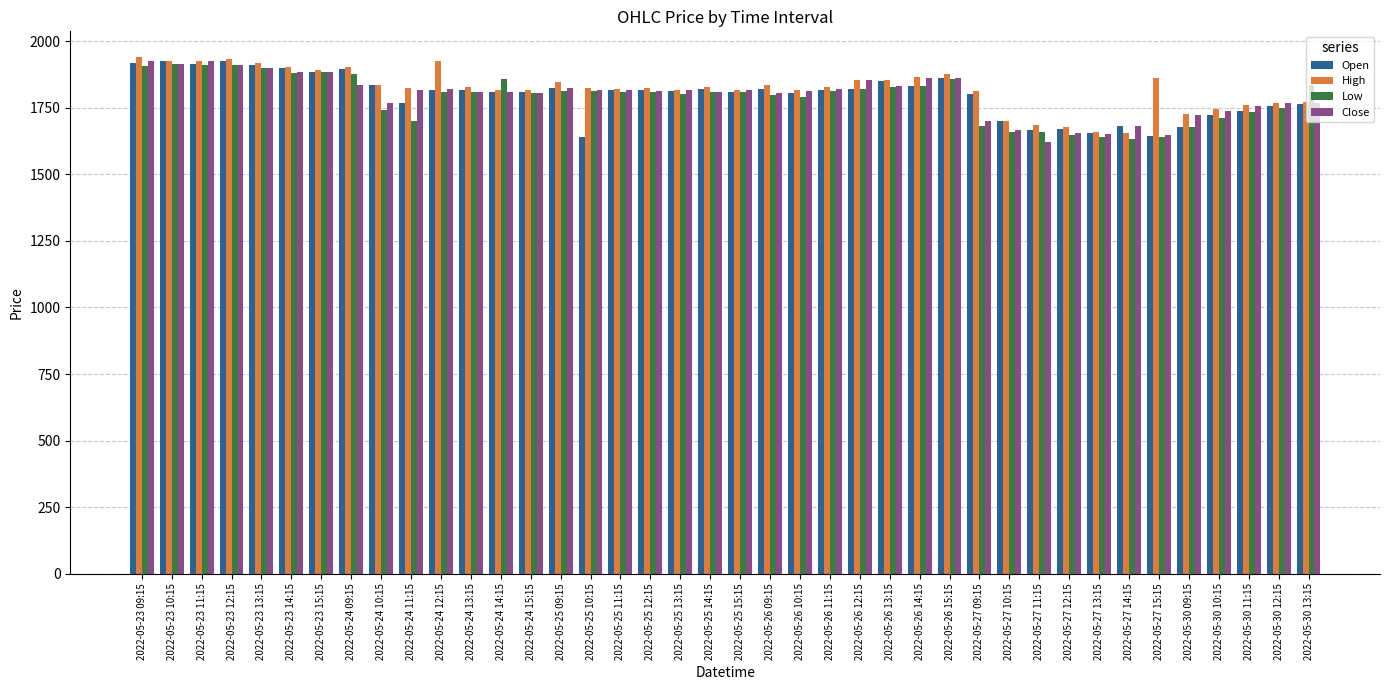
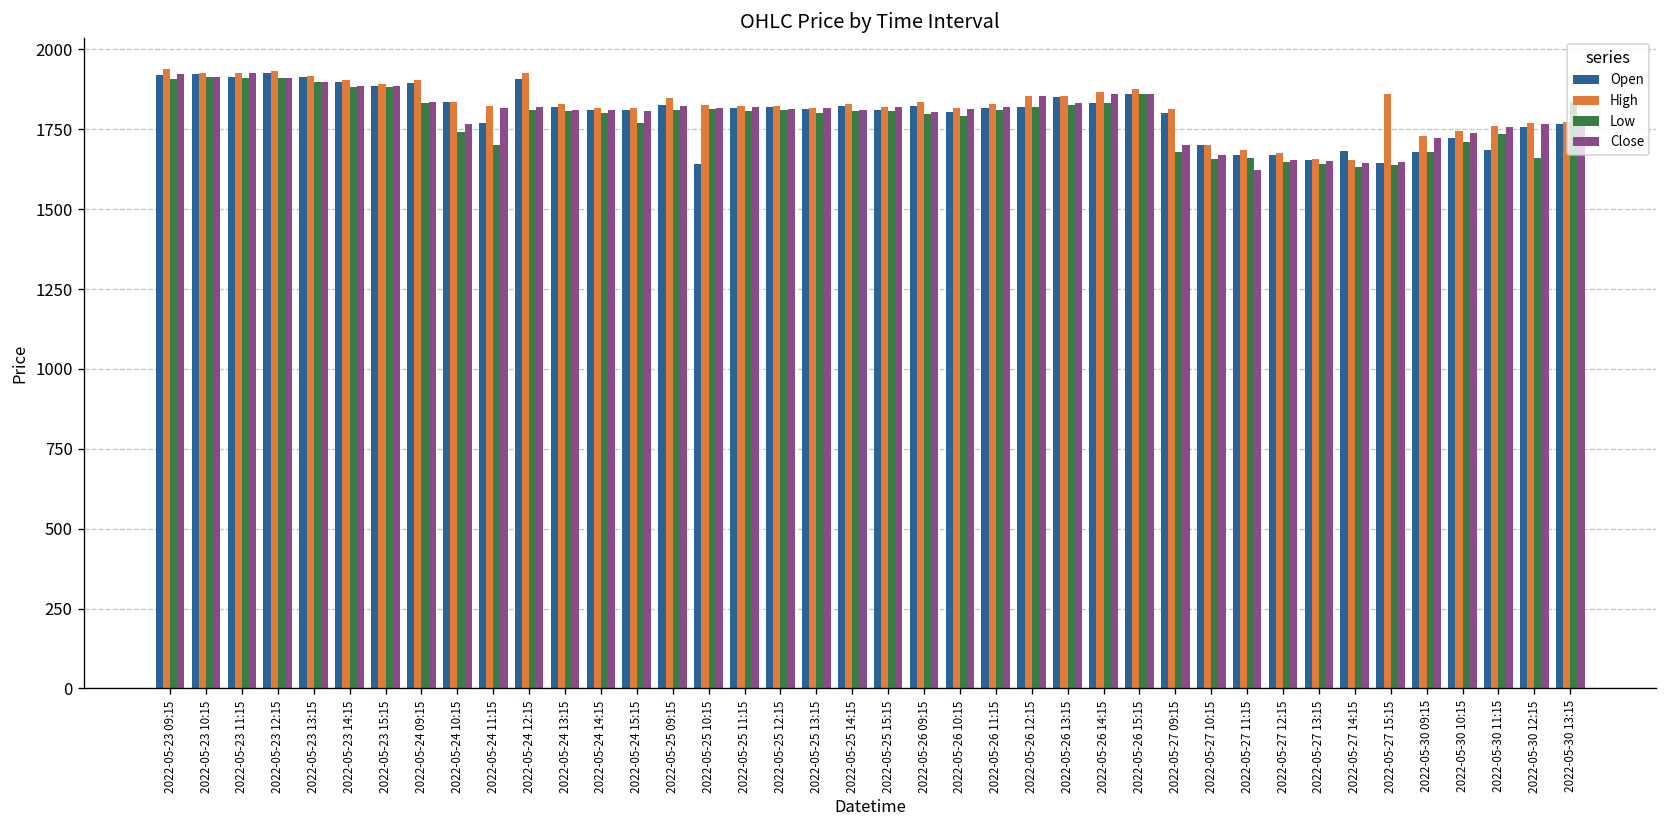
Low, 2022-05-24 09:15: 1880 -> 1830
Open, 2022-05-24 12:15: 1820 -> 1910
Low, 2022-05-24 14:15: 1860 -> 1800
Low, 2022-05-24 15:15: 1800 -> 1770
Close, 2022-05-27 14:15: 1680 -> 1650
Open, 2022-05-30 11:15: 1740 -> 1690
Low, 2022-05-30 12:15: 1750 -> 1660
